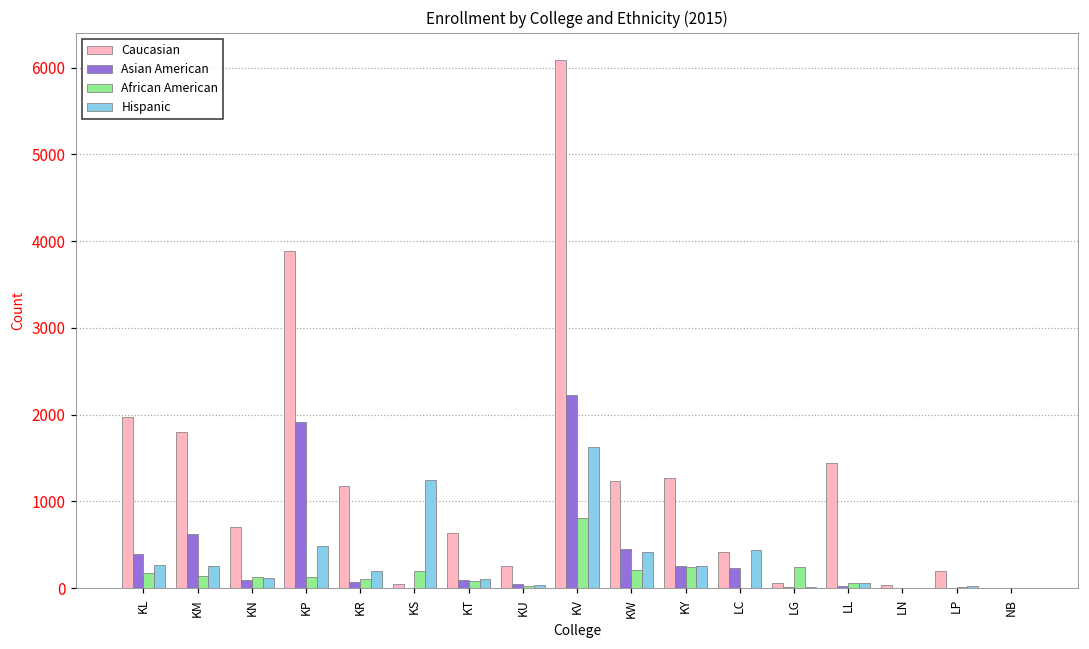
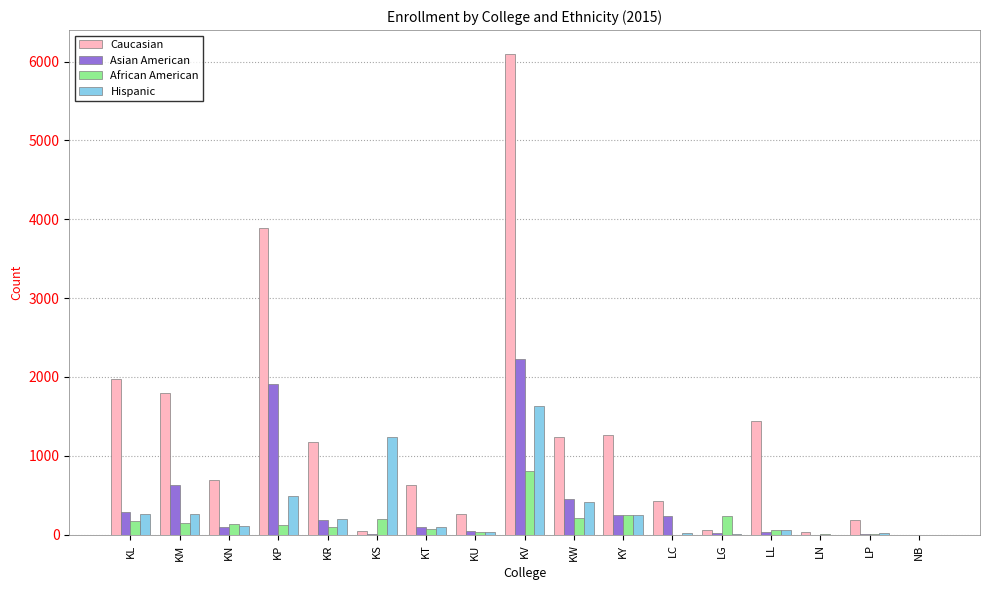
Asian American, KL: 400 -> 300
Asian American, KR: 100 -> 200
Hispanic, LC: 400 -> 0
